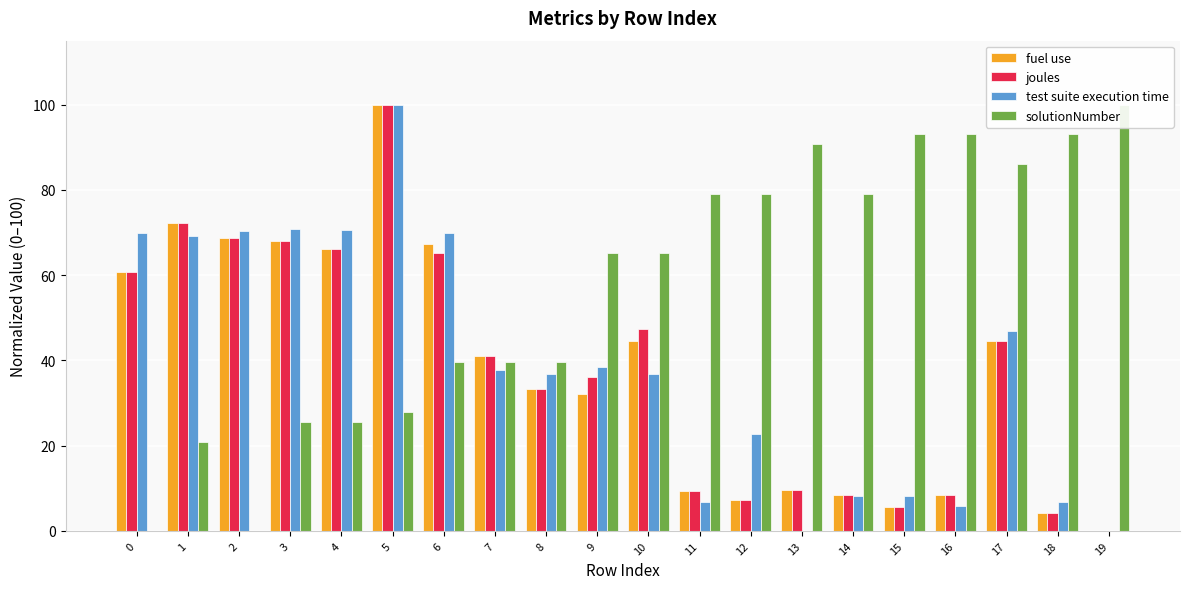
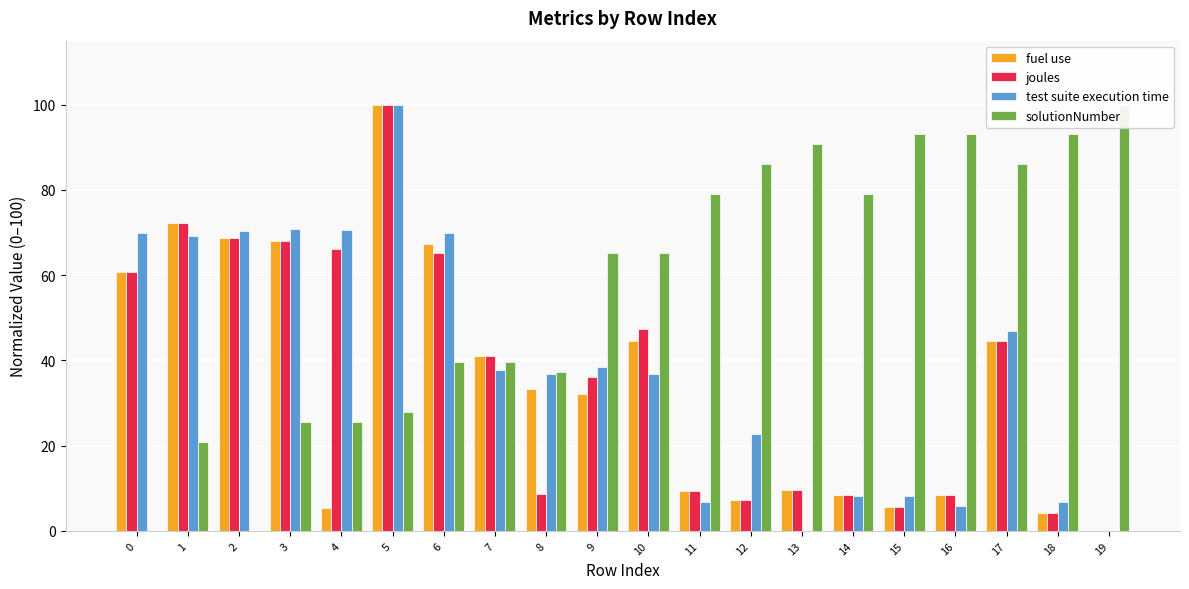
fuel use, 4: 66 -> 5
joules, 8: 33 -> 9
solutionNumber, 8: 40 -> 37
solutionNumber, 12: 79 -> 86
